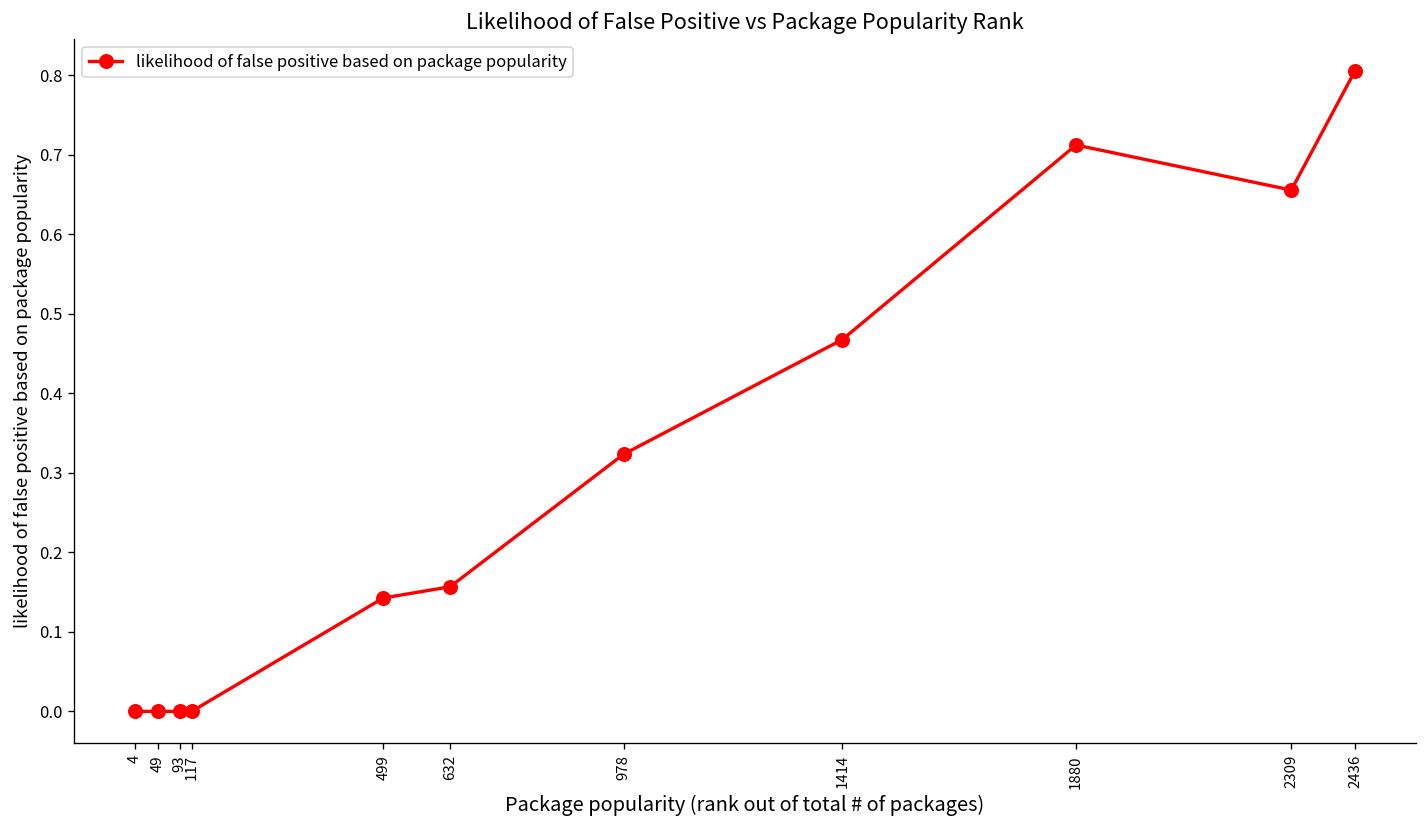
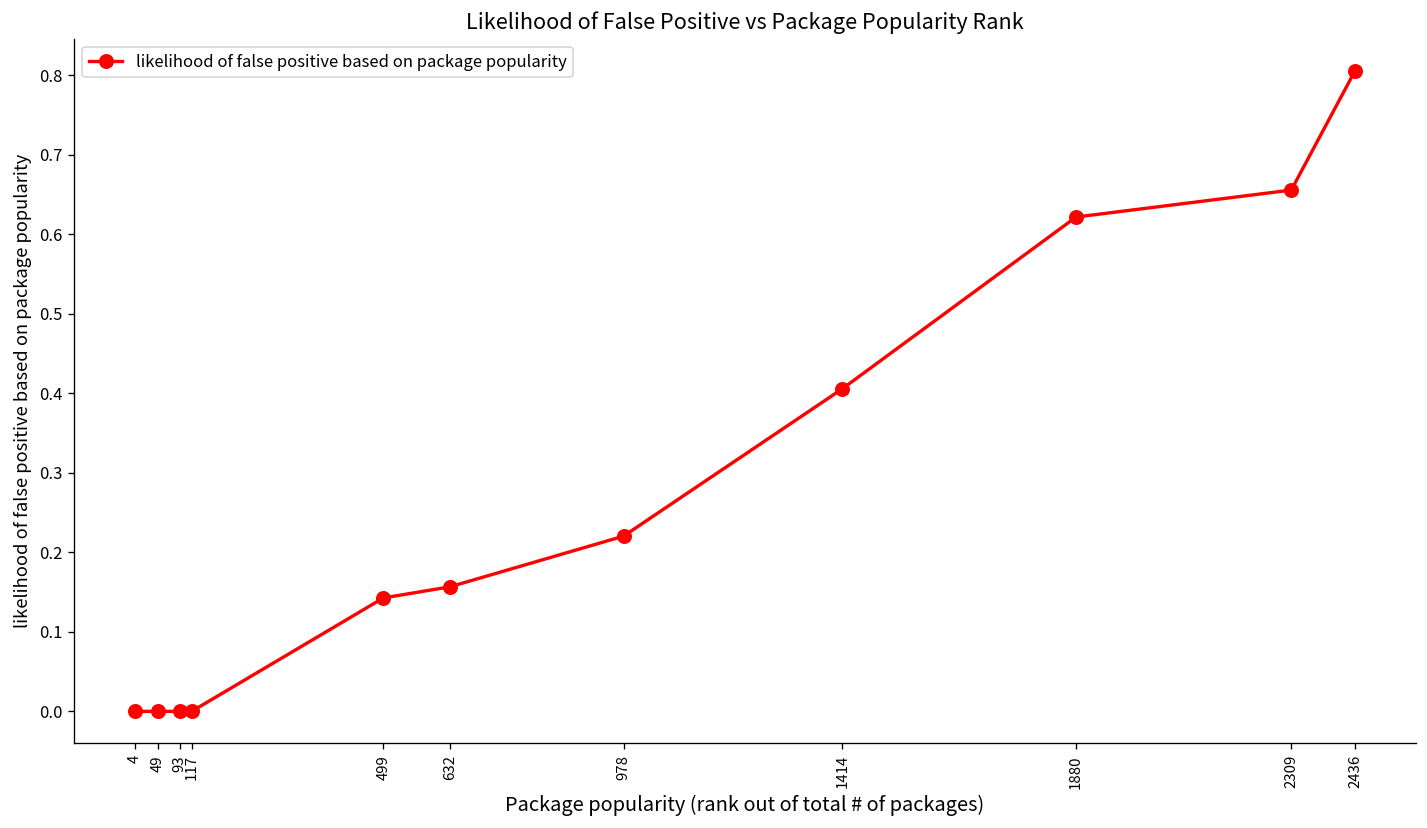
978: 0.32 -> 0.22
1414: 0.47 -> 0.41
1880: 0.71 -> 0.62
